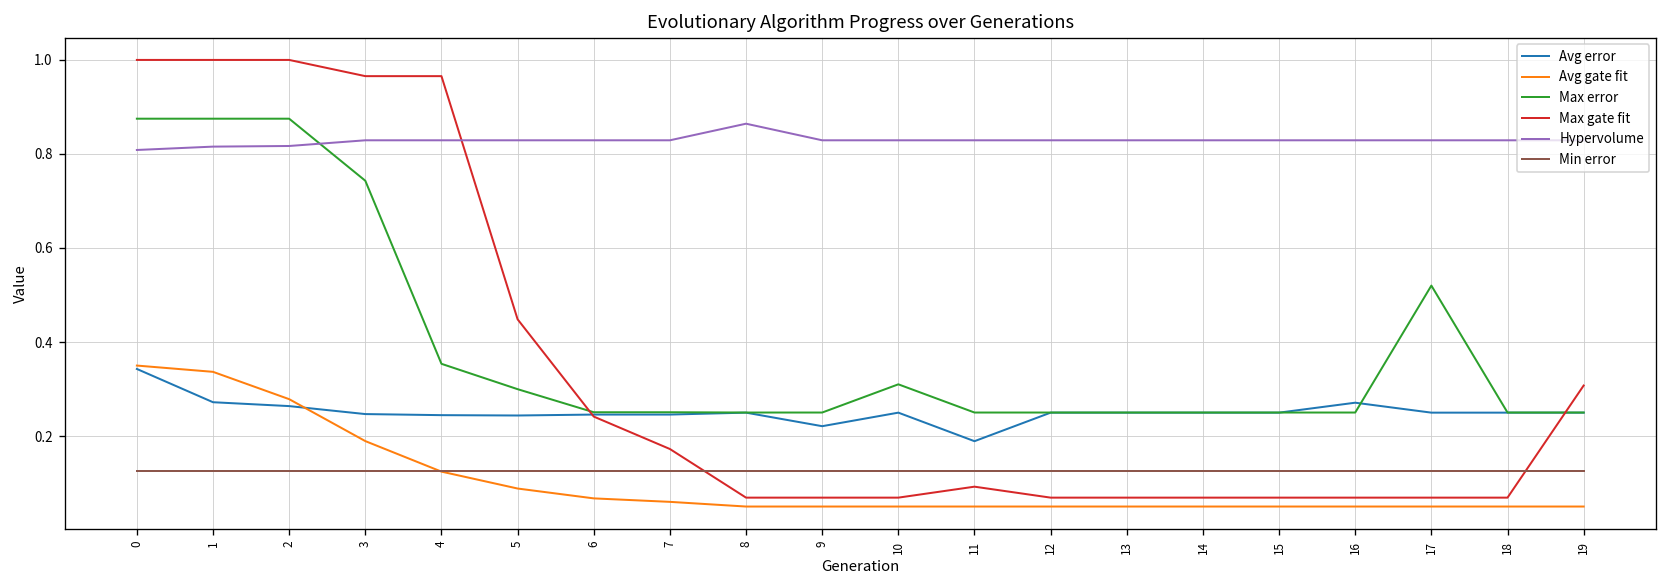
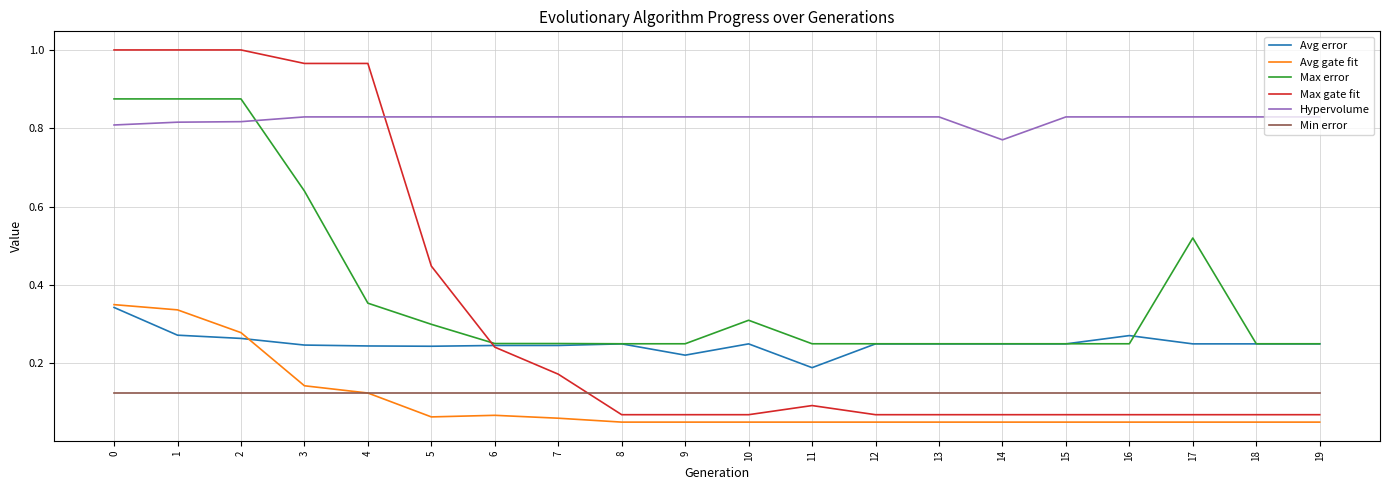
Avg gate fit, 3: 0.19 -> 0.14
Max error, 3: 0.74 -> 0.64
Avg gate fit, 5: 0.09 -> 0.06
Hypervolume, 8: 0.86 -> 0.83
Hypervolume, 14: 0.83 -> 0.77
Max gate fit, 19: 0.31 -> 0.07
